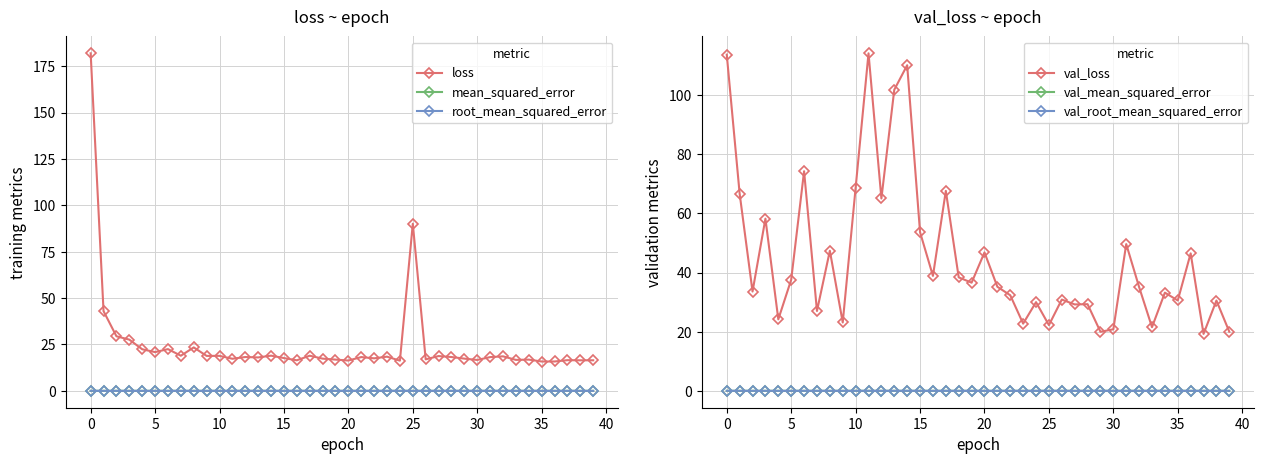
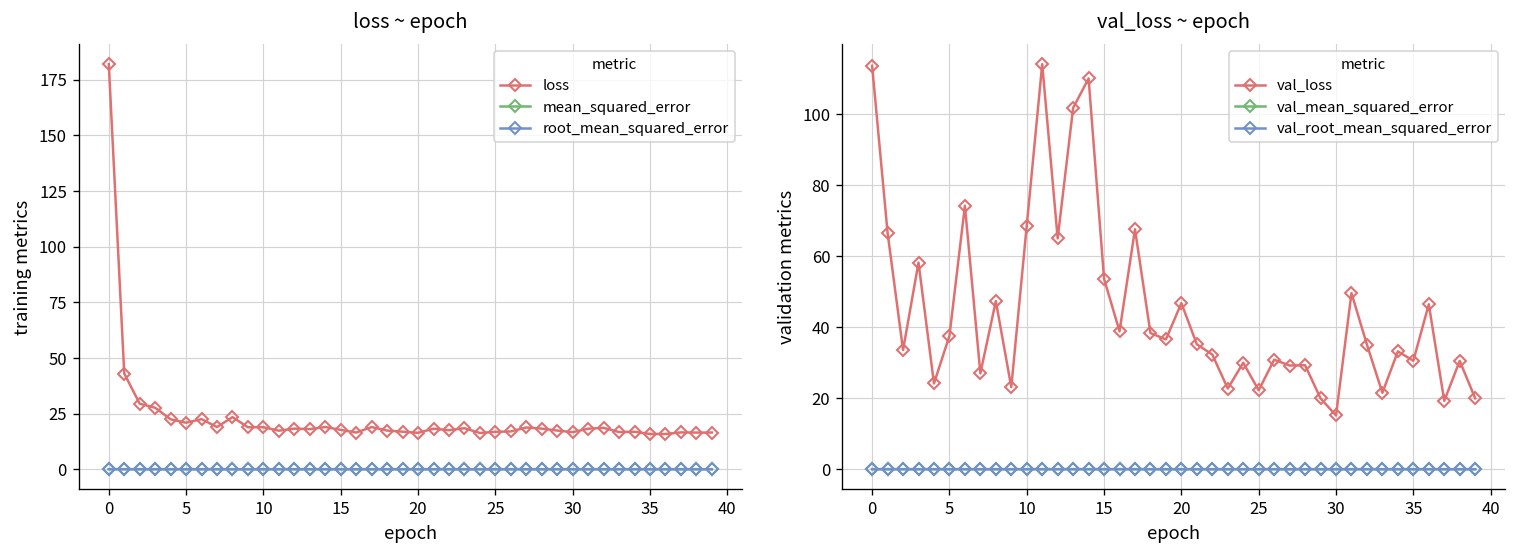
loss ~ epoch, loss, 25: 90 -> 17
val_loss ~ epoch, val_loss, 30: 21 -> 15
